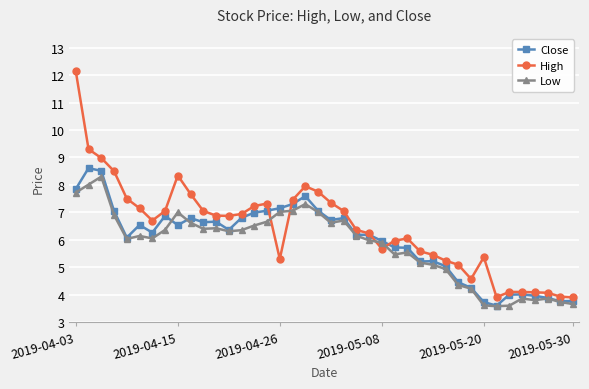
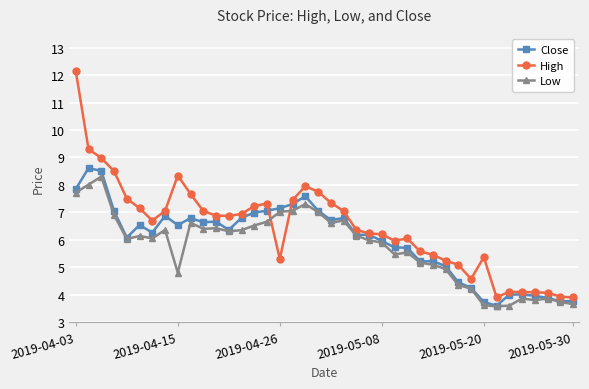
Low, 2019-04-15: 7.0 -> 4.8
High, 2019-05-08: 5.7 -> 6.2
